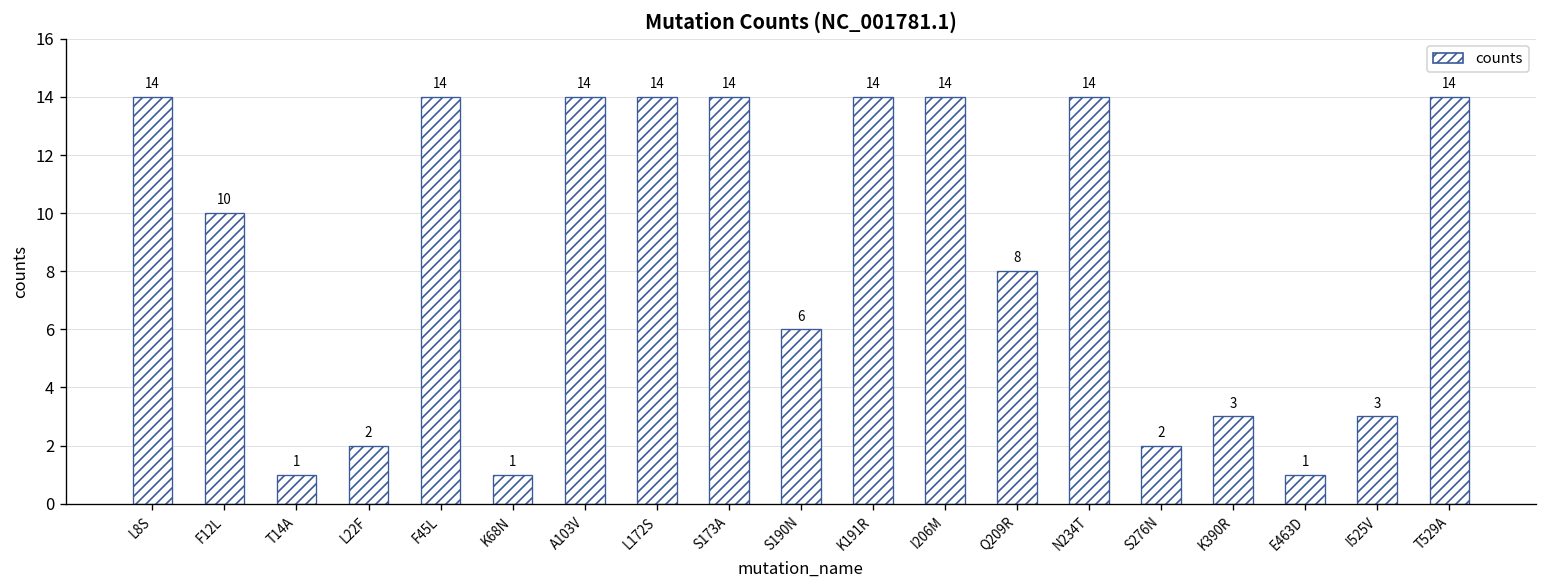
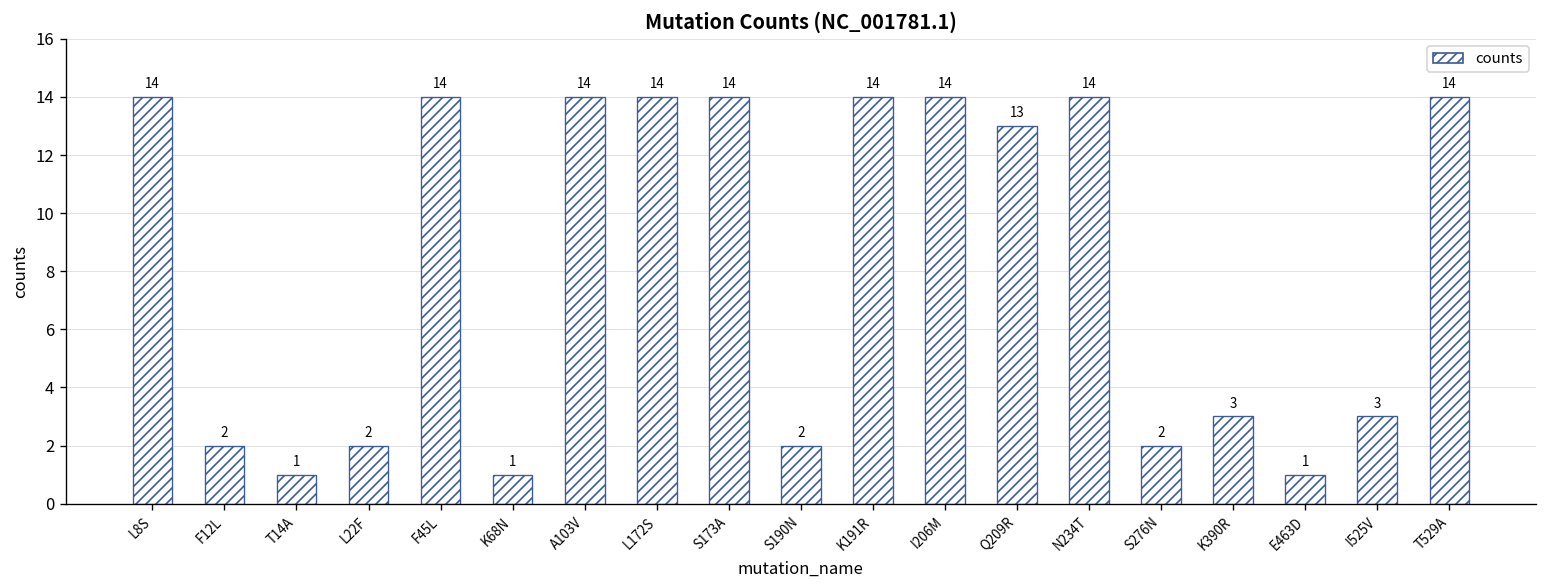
F12L: 10 -> 2
S190N: 6 -> 2
Q209R: 8 -> 13
